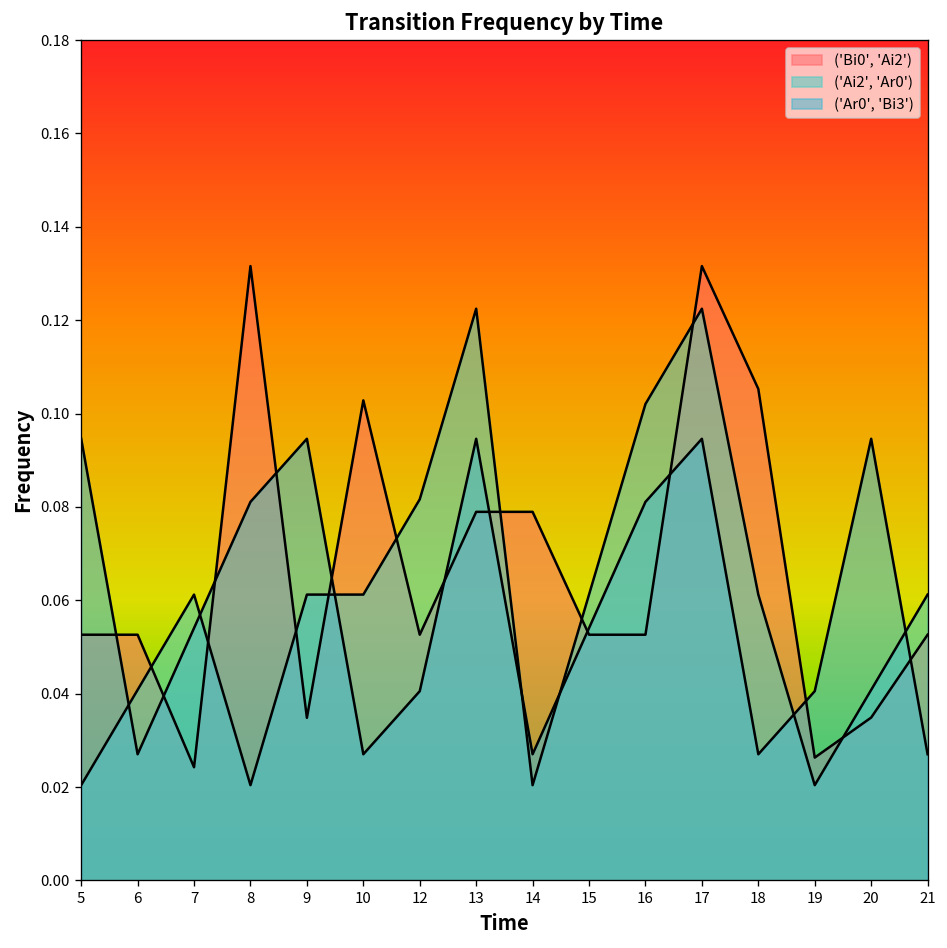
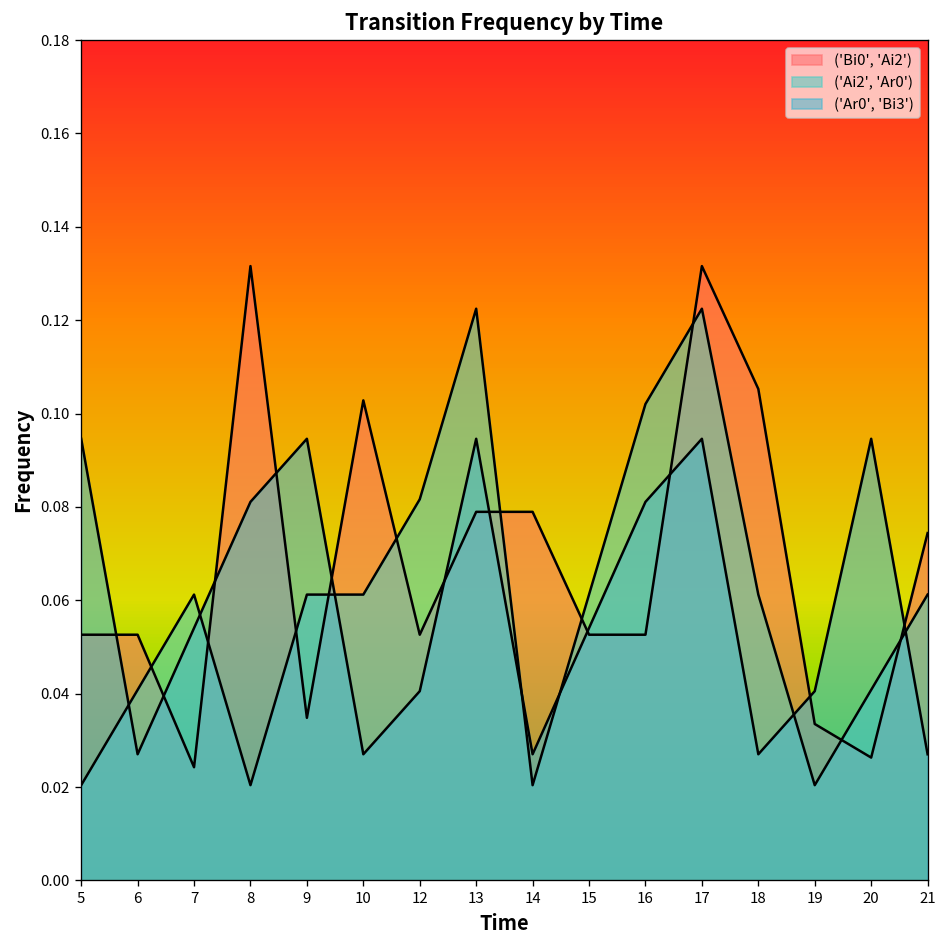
('Bi0', 'Ai2'), 19: 0.026 -> 0.034
('Bi0', 'Ai2'), 20: 0.035 -> 0.026
('Bi0', 'Ai2'), 21: 0.053 -> 0.074
